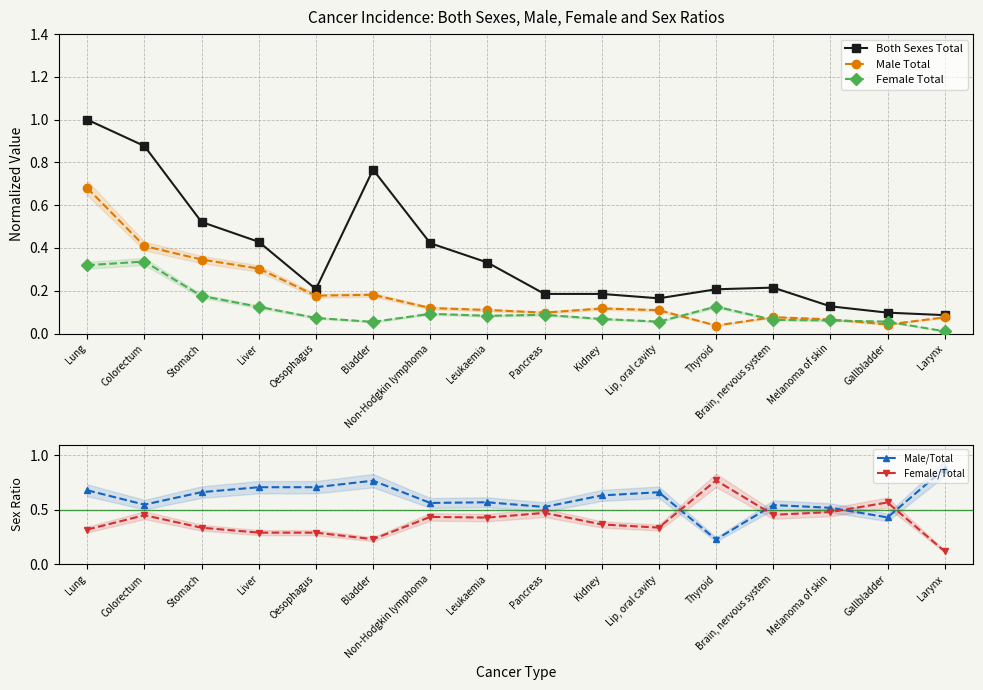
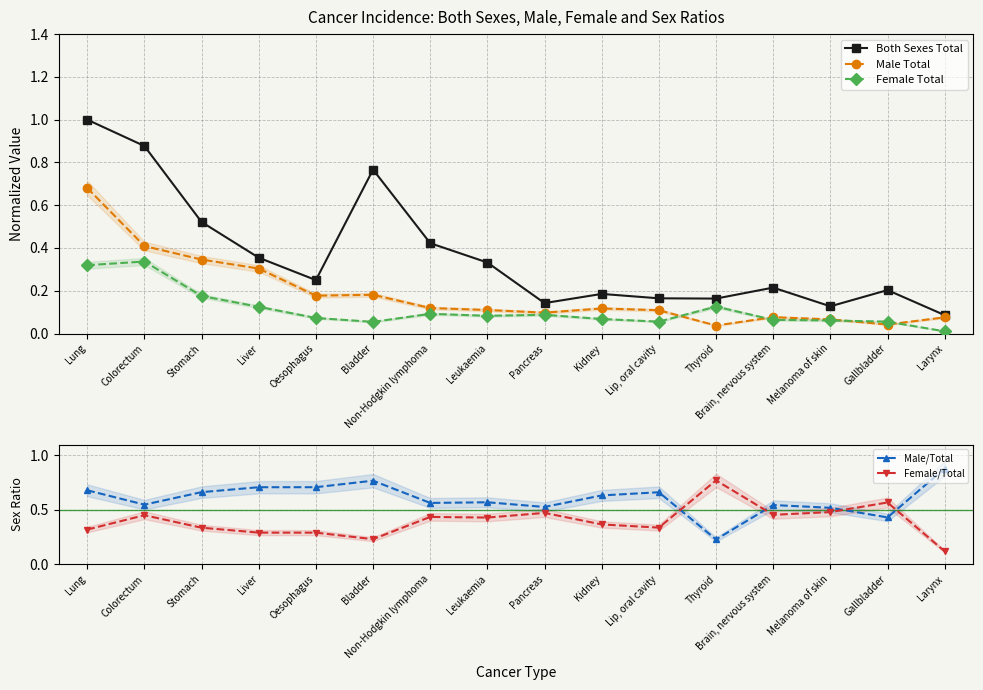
Cancer Incidence: Both Sexes, Male, Female and Sex Ratios, Both Sexes Total, Liver: 0.43 -> 0.35
Cancer Incidence: Both Sexes, Male, Female and Sex Ratios, Both Sexes Total, Oesophagus: 0.21 -> 0.25
Cancer Incidence: Both Sexes, Male, Female and Sex Ratios, Both Sexes Total, Pancreas: 0.19 -> 0.14
Cancer Incidence: Both Sexes, Male, Female and Sex Ratios, Both Sexes Total, Thyroid: 0.21 -> 0.16
Cancer Incidence: Both Sexes, Male, Female and Sex Ratios, Both Sexes Total, Gallbladder: 0.10 -> 0.20
